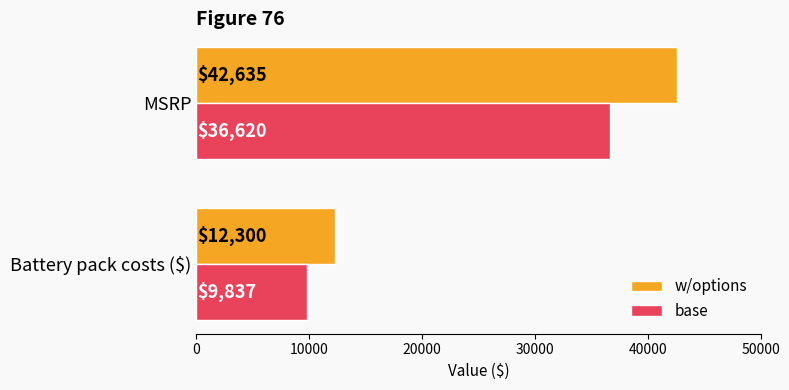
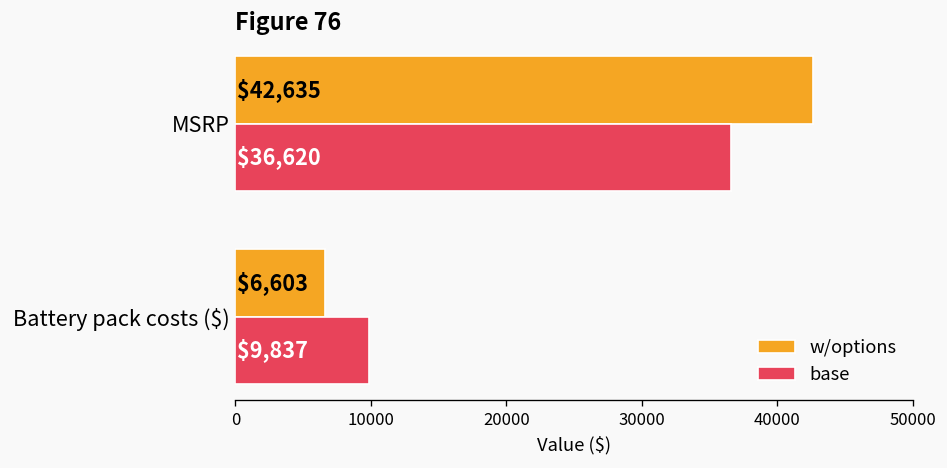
w/options, Battery pack costs ($): $12,300 -> $6,603
